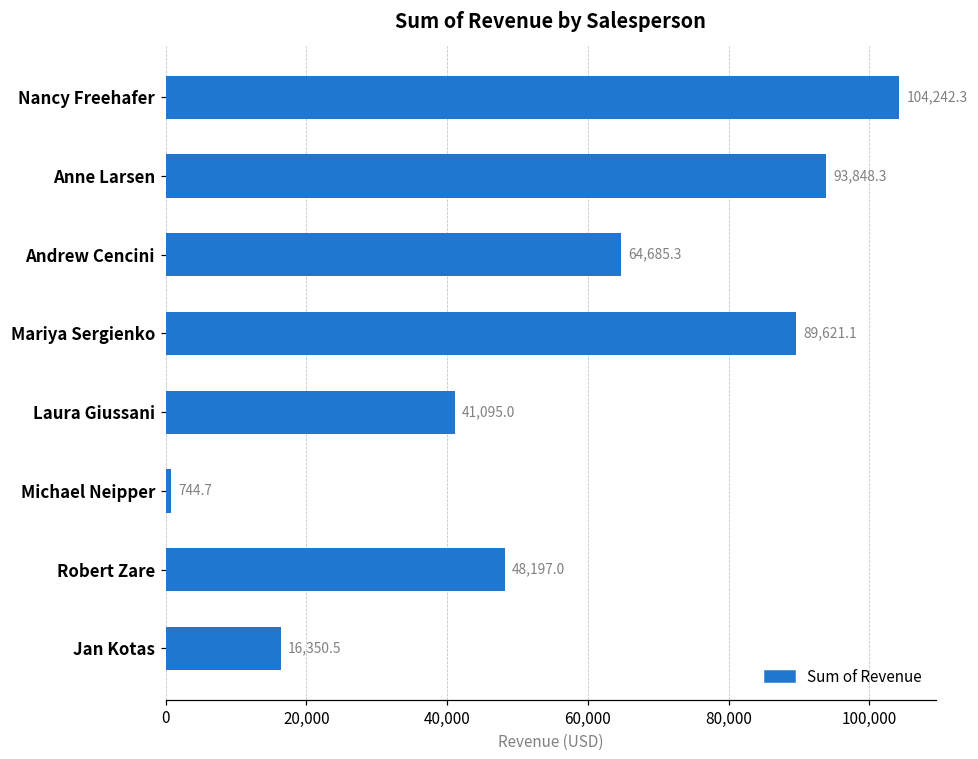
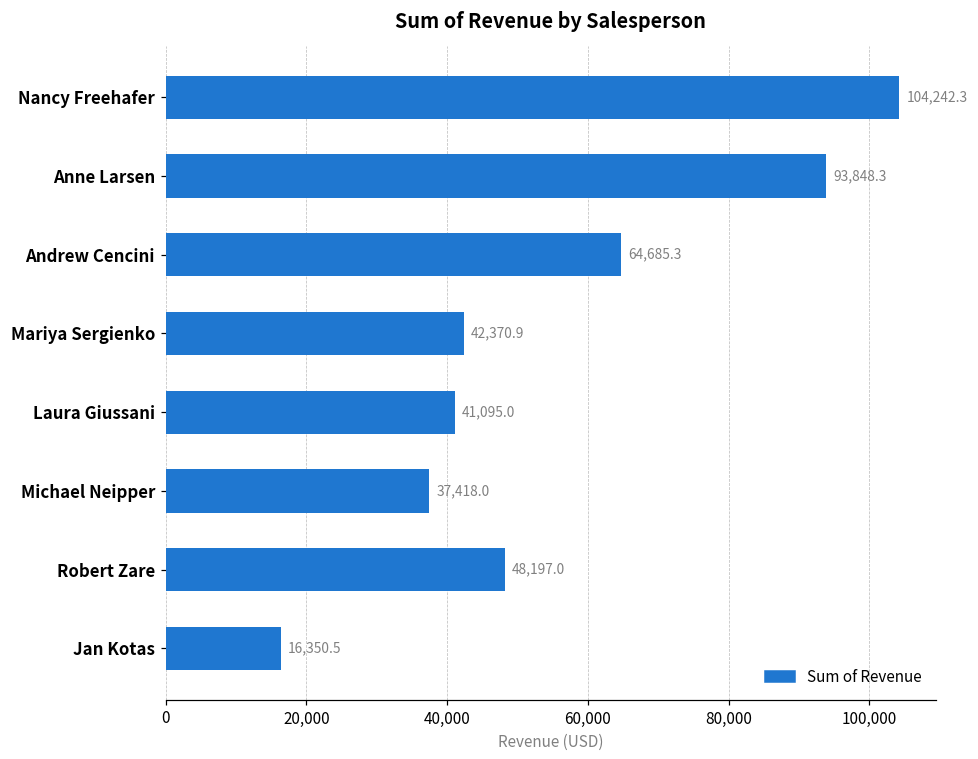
Mariya Sergienko: 89,621.1 -> 42,370.9
Michael Neipper: 744.7 -> 37,418.0
